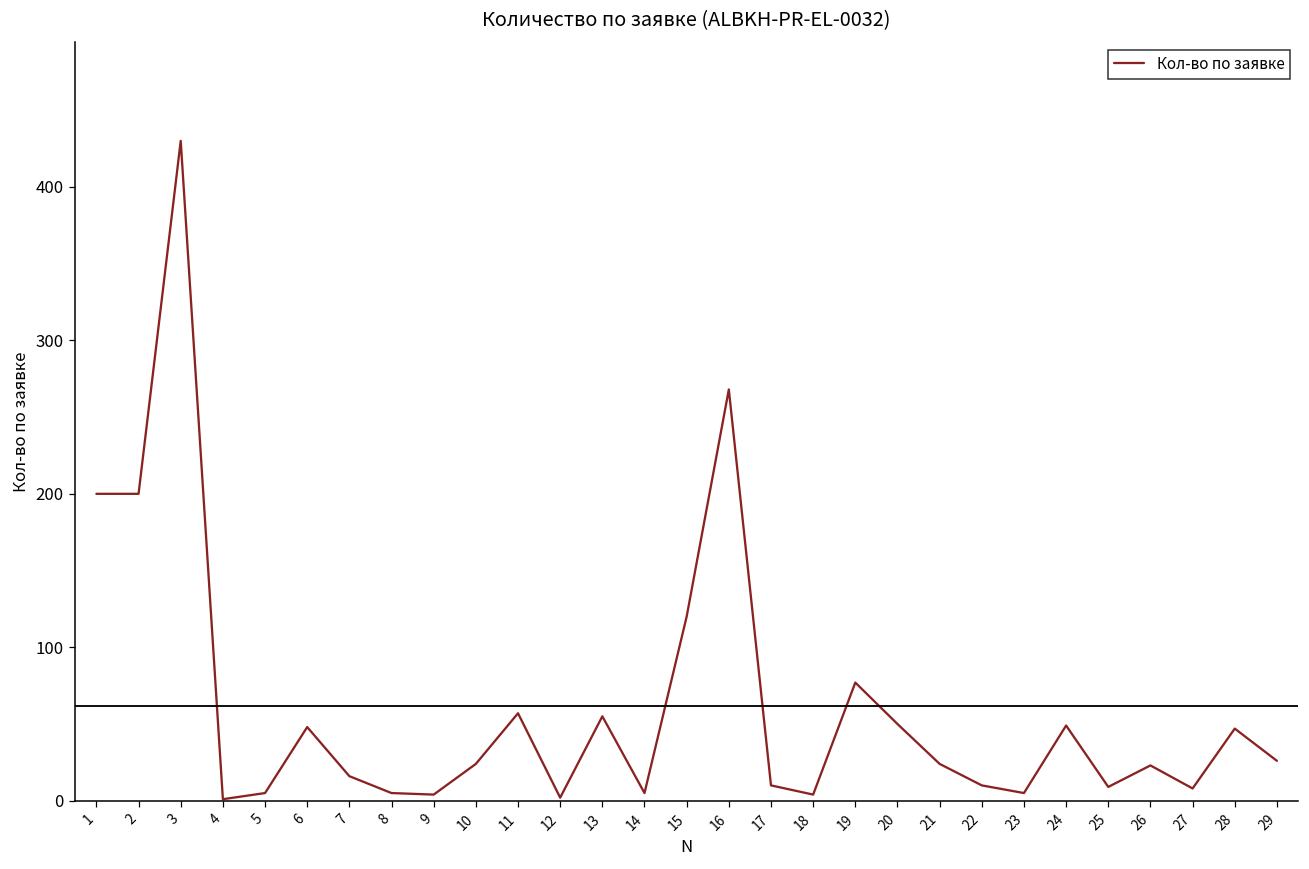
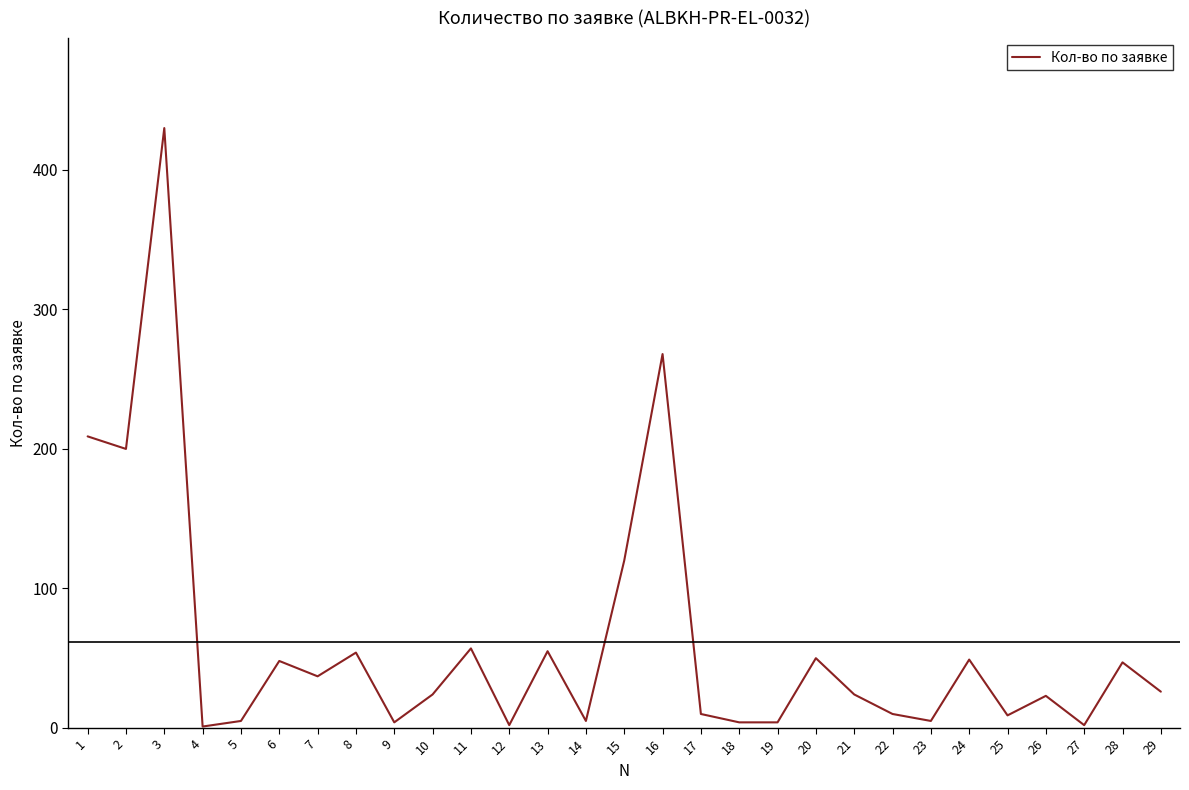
1: 200 -> 209
7: 16 -> 37
8: 5 -> 54
19: 77 -> 4
27: 8 -> 2
